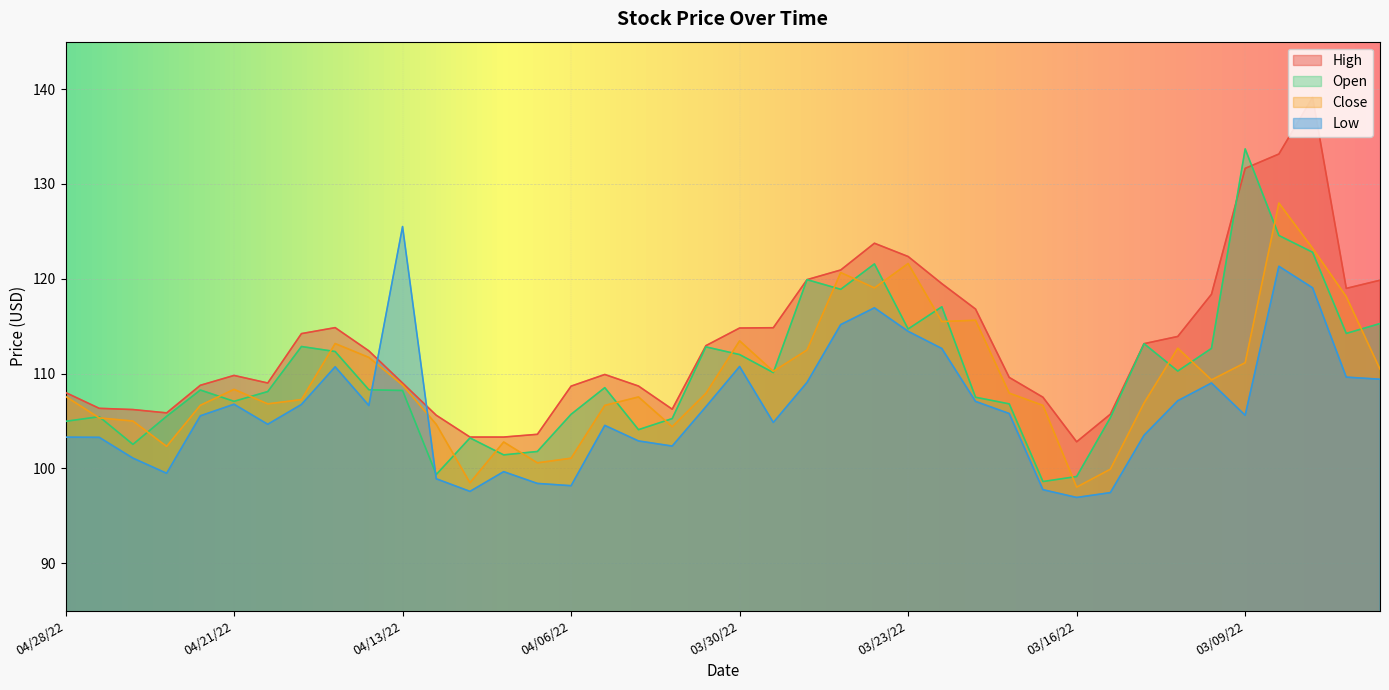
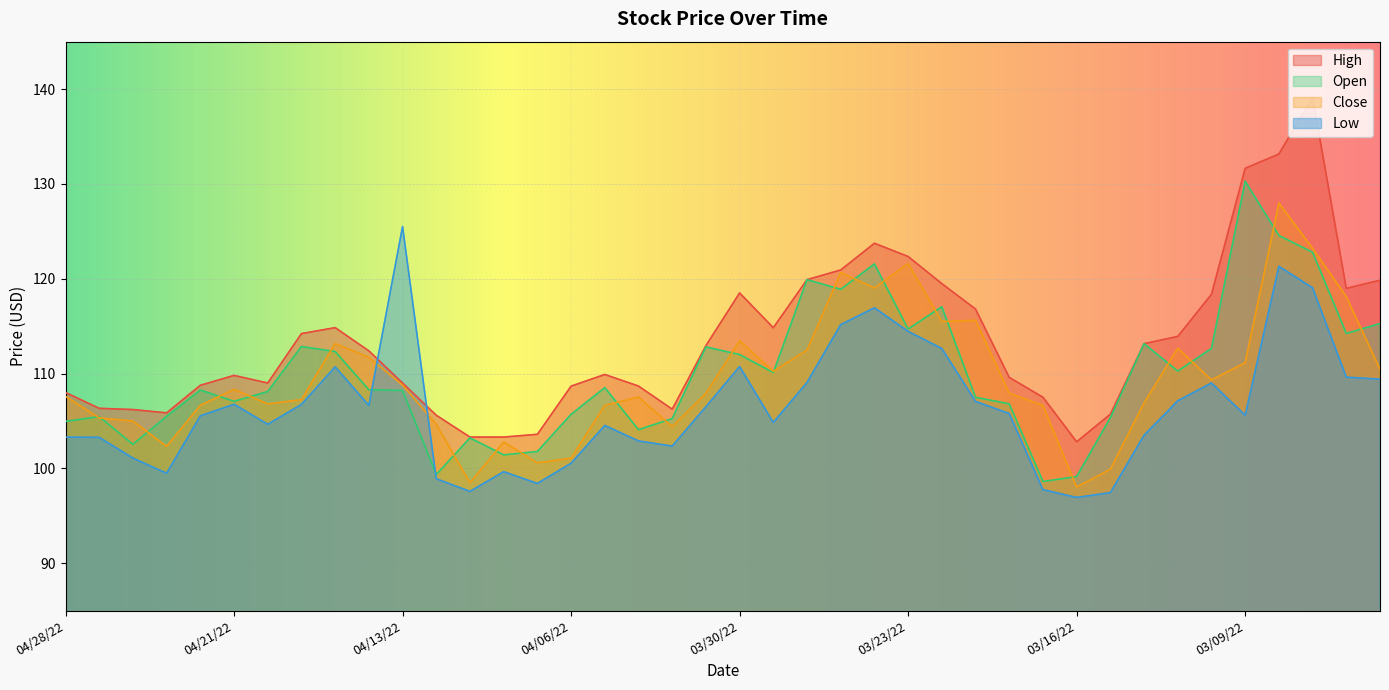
Low, 04/06/22: 98 -> 101
High, 03/30/22: 115 -> 119
Open, 03/09/22: 134 -> 130
